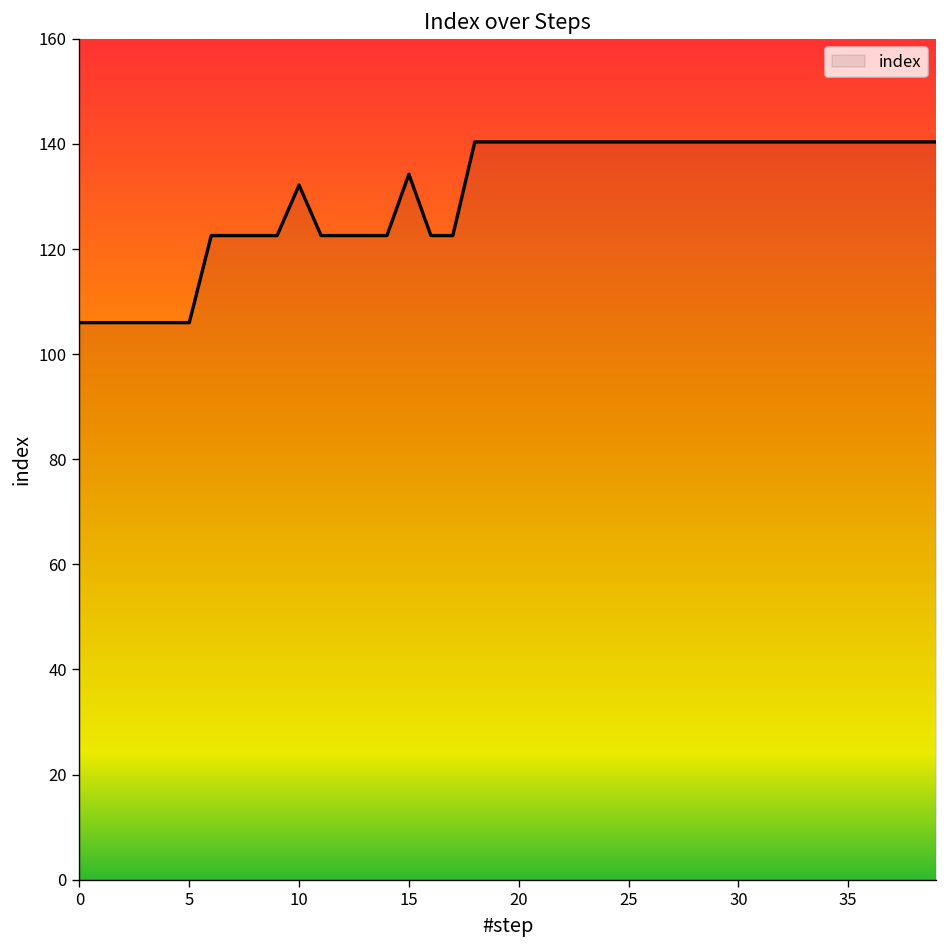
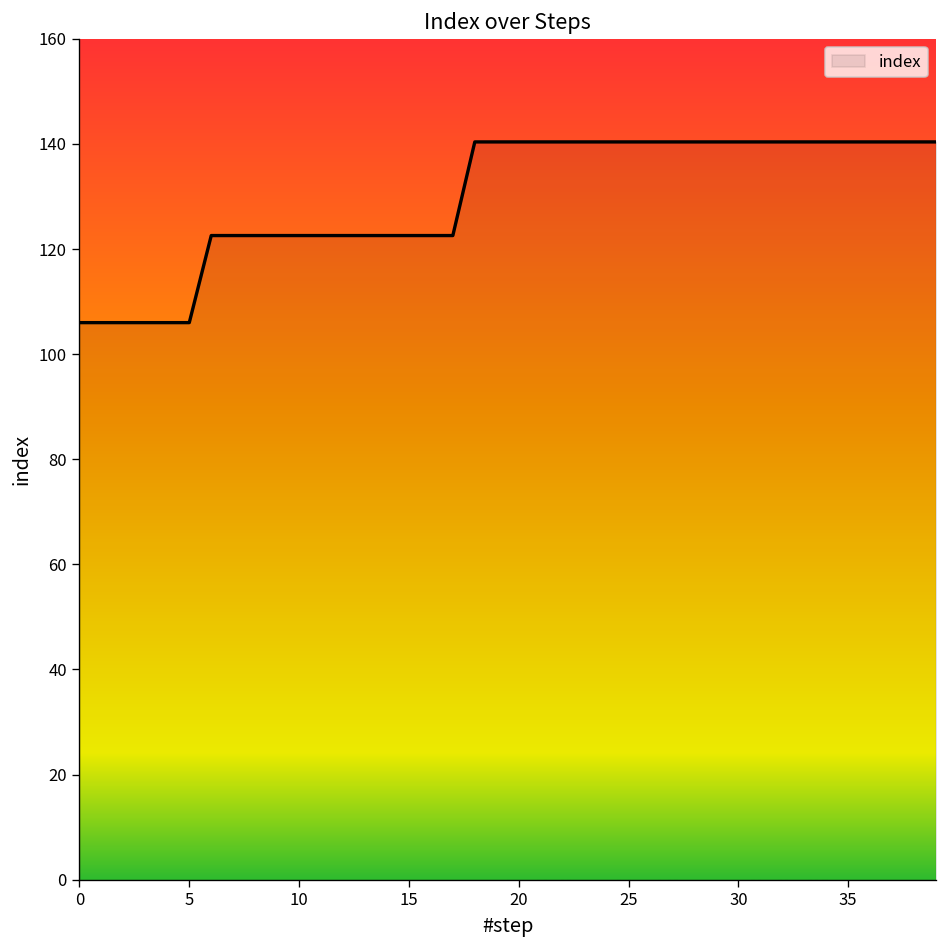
10: 132 -> 123
15: 134 -> 123
